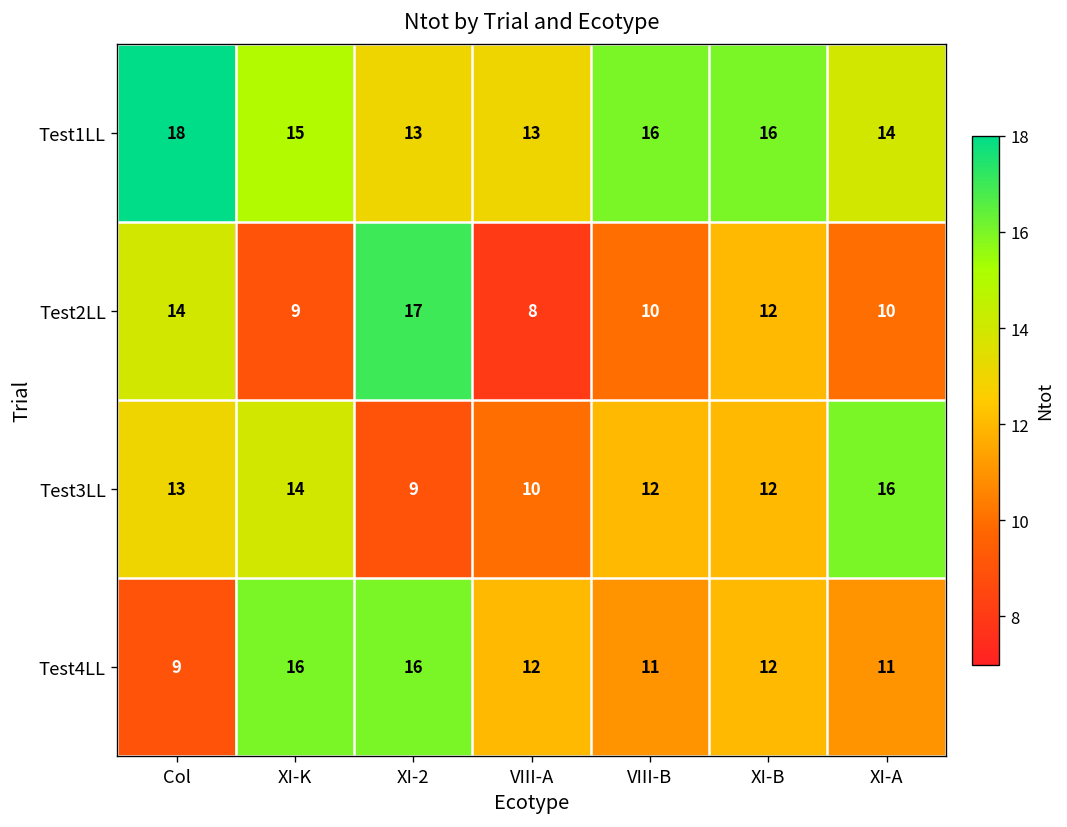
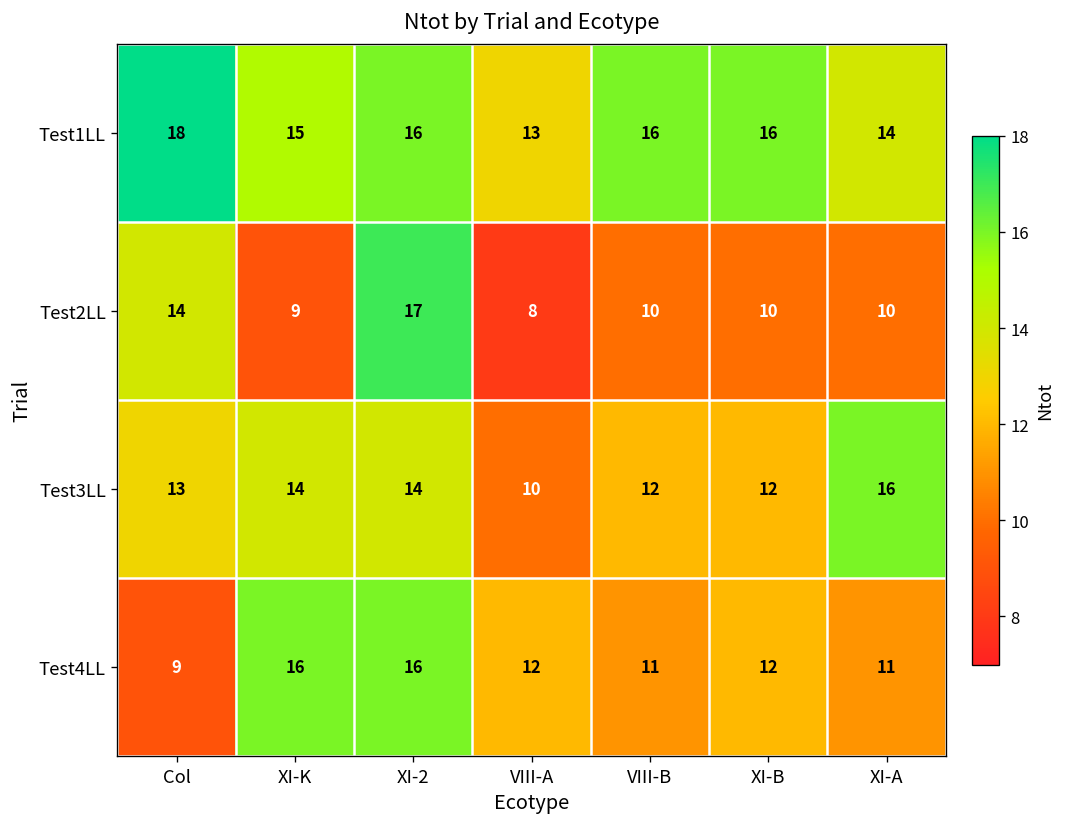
Test1LL, XI-2: 13 -> 16
Test2LL, XI-B: 12 -> 10
Test3LL, XI-2: 9 -> 14
